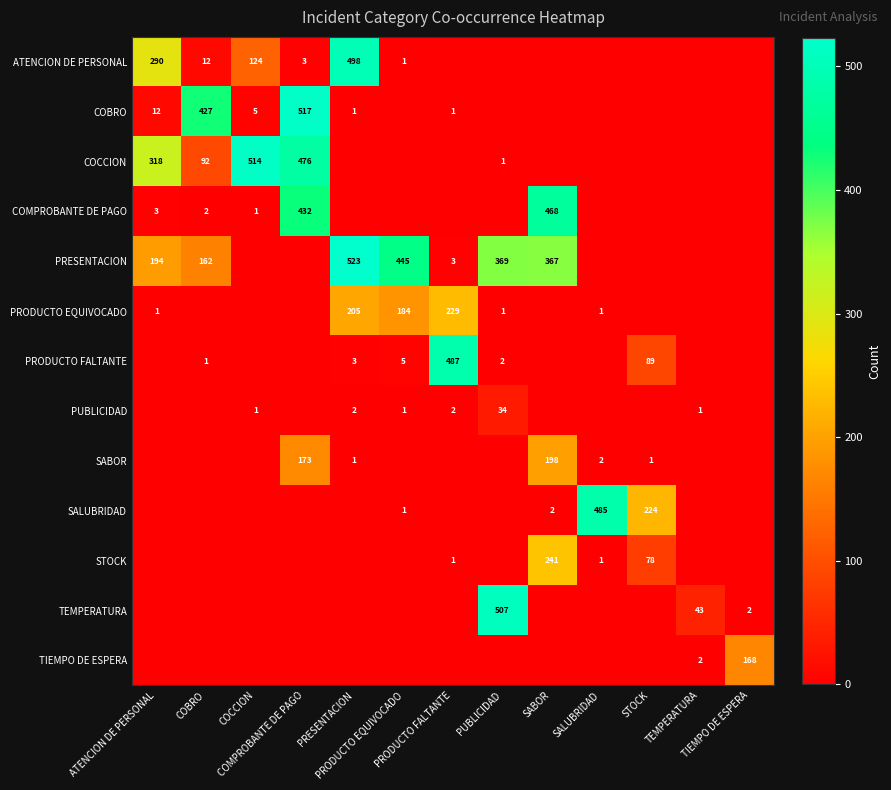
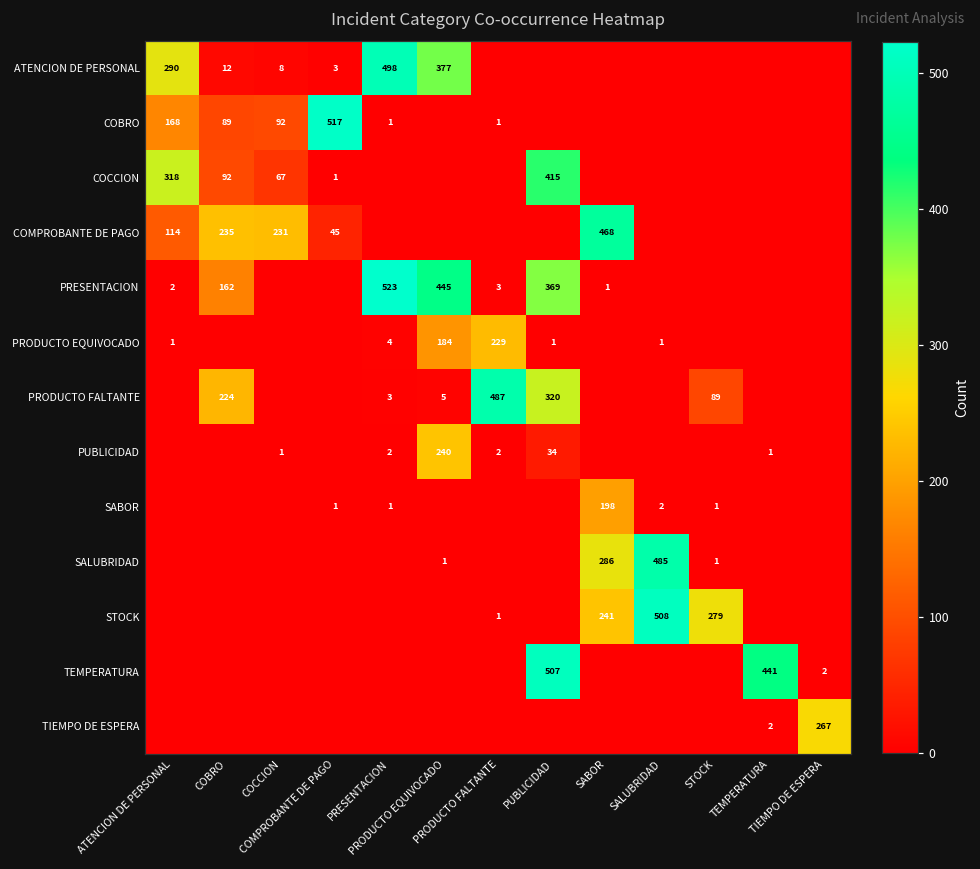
ATENCION DE PERSONAL, COCCION: 124 -> 8
ATENCION DE PERSONAL, PRODUCTO EQUIVOCADO: 1 -> 377
COBRO, ATENCION DE PERSONAL: 12 -> 168
COBRO, COBRO: 427 -> 89
COBRO, COCCION: 5 -> 92
COCCION, COCCION: 514 -> 67
COCCION, COMPROBANTE DE PAGO: 476 -> 1
COCCION, PUBLICIDAD: 1 -> 415
COMPROBANTE DE PAGO, ATENCION DE PERSONAL: 3 -> 114
COMPROBANTE DE PAGO, COBRO: 2 -> 235
COMPROBANTE DE PAGO, COCCION: 1 -> 231
COMPROBANTE DE PAGO, COMPROBANTE DE PAGO: 432 -> 45
PRESENTACION, ATENCION DE PERSONAL: 194 -> 2
PRESENTACION, SABOR: 367 -> 1
PRODUCTO EQUIVOCADO, PRESENTACION: 205 -> 4
PRODUCTO FALTANTE, COBRO: 1 -> 224
PRODUCTO FALTANTE, PUBLICIDAD: 2 -> 320
PUBLICIDAD, PRODUCTO EQUIVOCADO: 1 -> 240
SABOR, COMPROBANTE DE PAGO: 173 -> 1
SALUBRIDAD, SABOR: 2 -> 286
SALUBRIDAD, STOCK: 224 -> 1
STOCK, SALUBRIDAD: 1 -> 508
STOCK, STOCK: 78 -> 279
TEMPERATURA, TEMPERATURA: 43 -> 441
TIEMPO DE ESPERA, TIEMPO DE ESPERA: 168 -> 267
